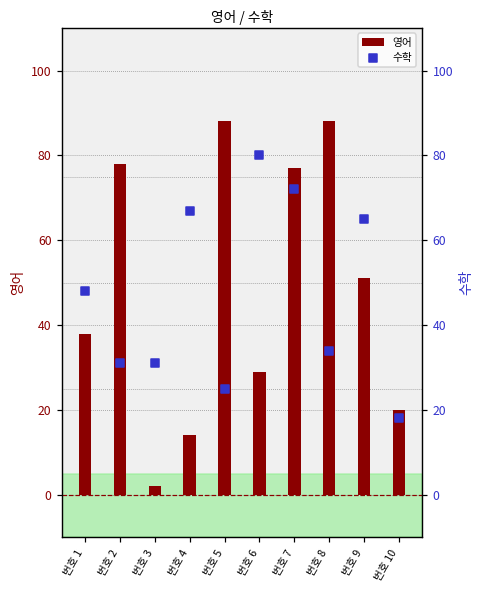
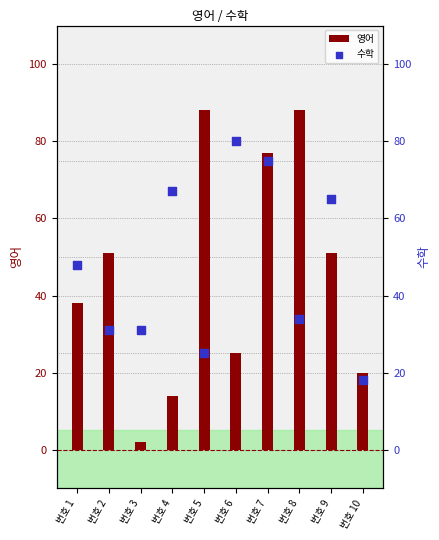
영어, 번호 2: 78 -> 51
영어, 번호 6: 29 -> 25
수학, 번호 7: 72 -> 75
